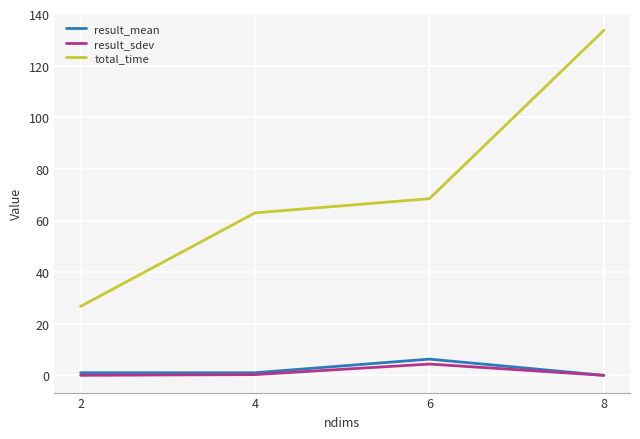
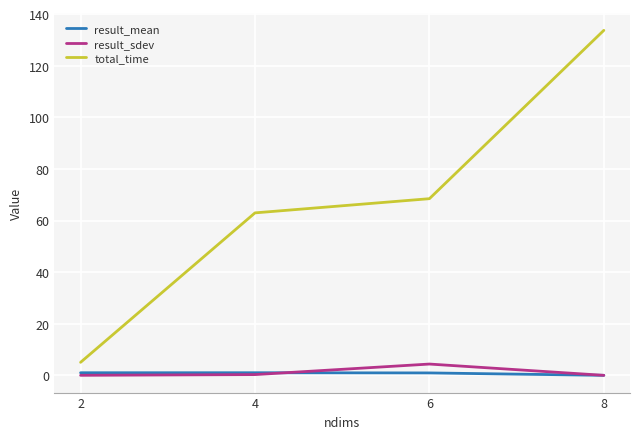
total_time, 2: 27 -> 5
result_mean, 6: 6 -> 1
